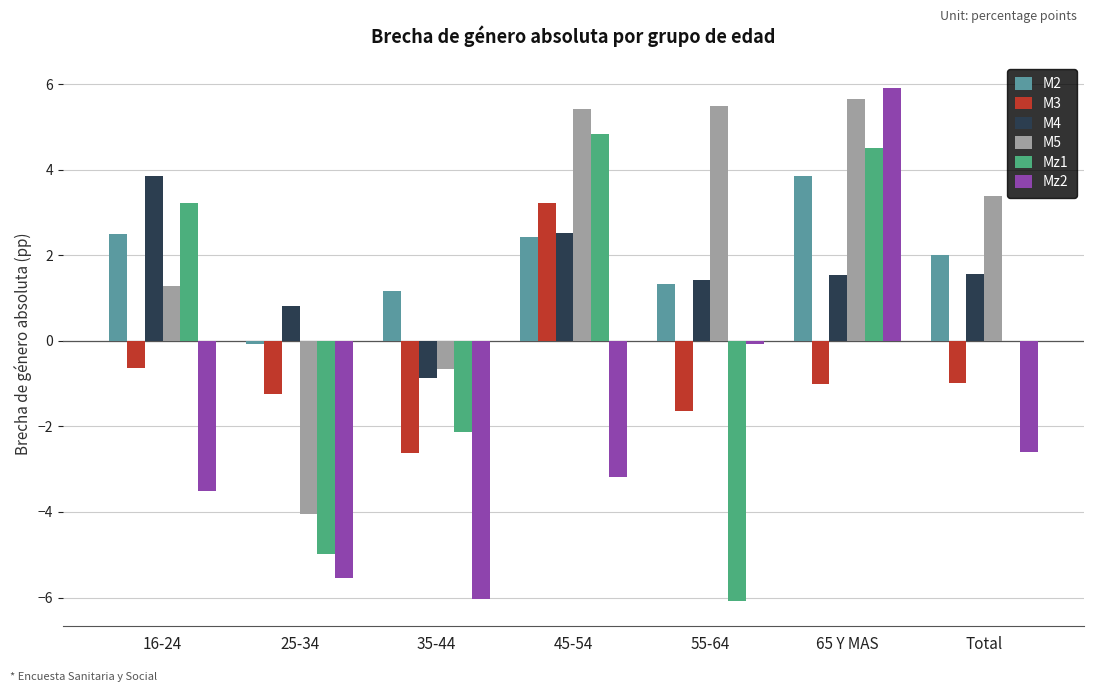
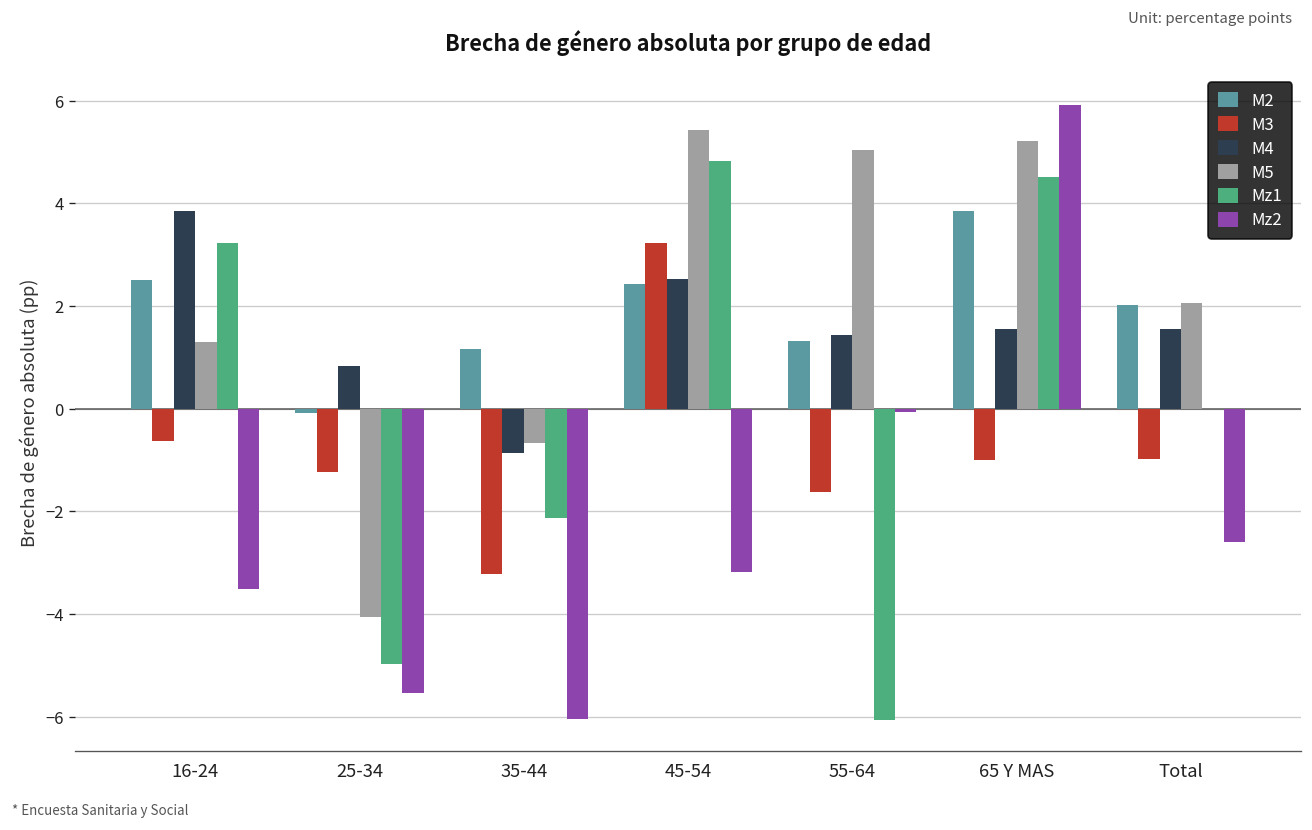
M3, 35-44: -2.6 -> -3.2
M5, 55-64: 5.5 -> 5.0
M5, 65 Y MAS: 5.7 -> 5.2
M5, Total: 3.4 -> 2.1
